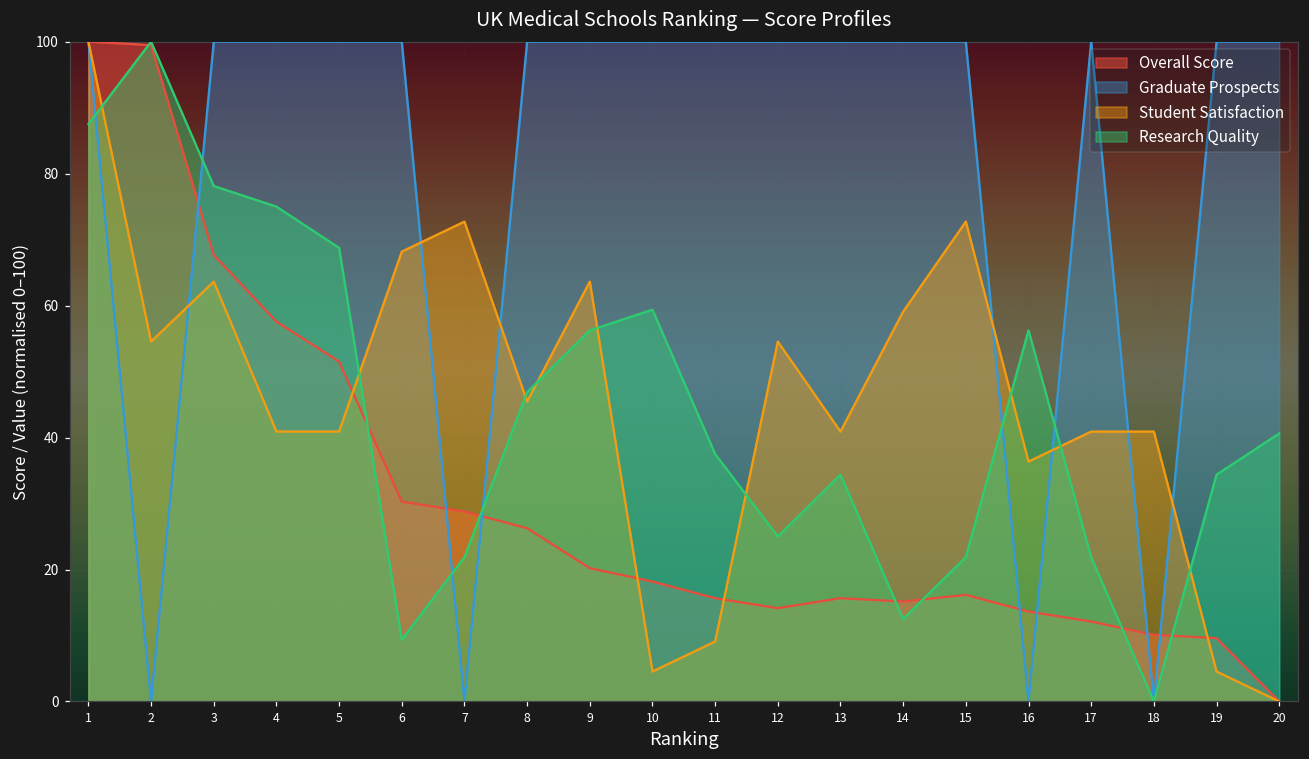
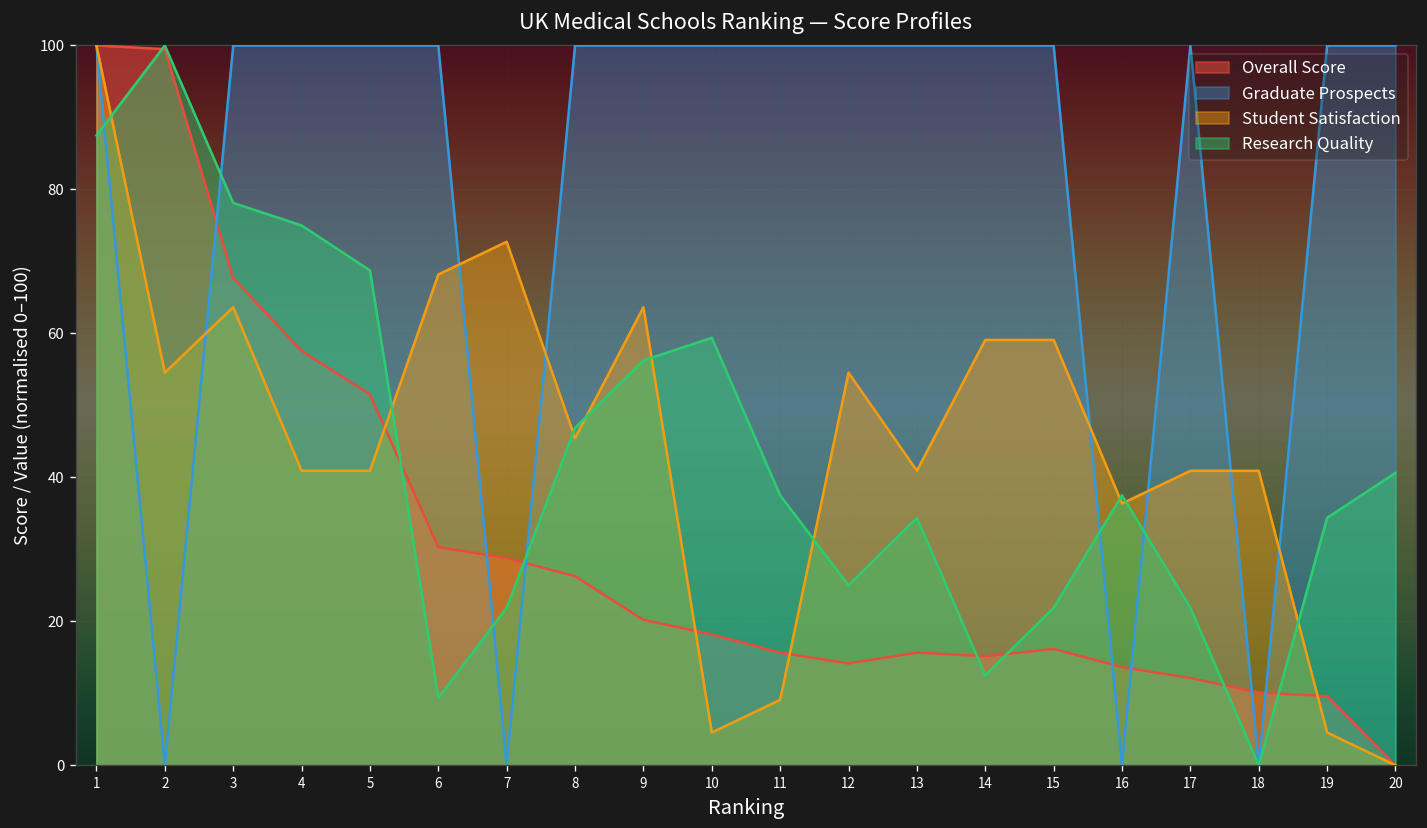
Student Satisfaction, 15: 73 -> 59
Research Quality, 16: 56 -> 38
